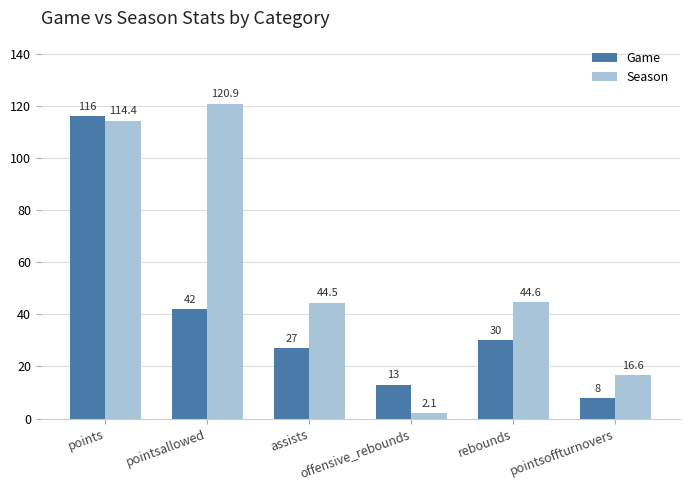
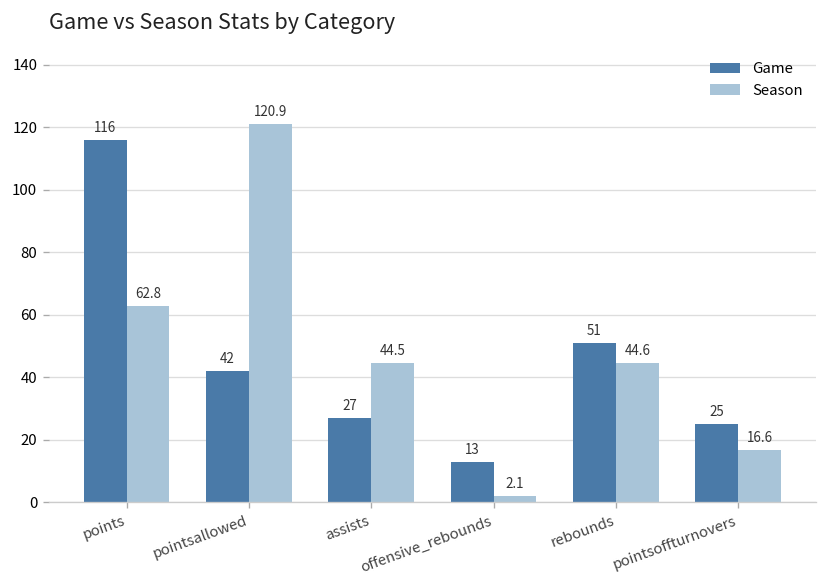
Season, points: 114.4 -> 62.8
Game, rebounds: 30 -> 51
Game, pointsoffturnovers: 8 -> 25
